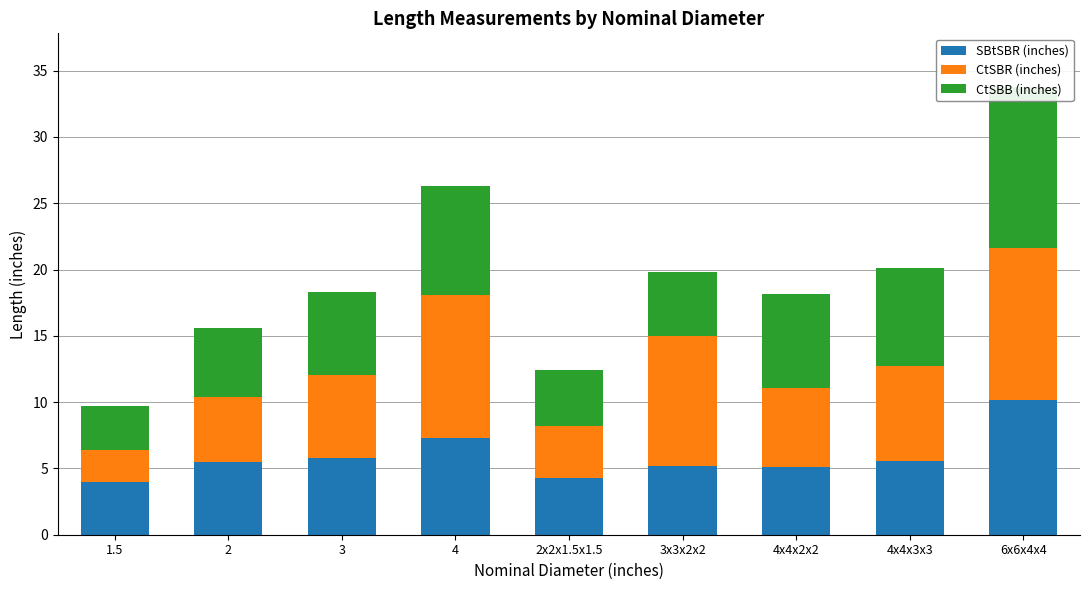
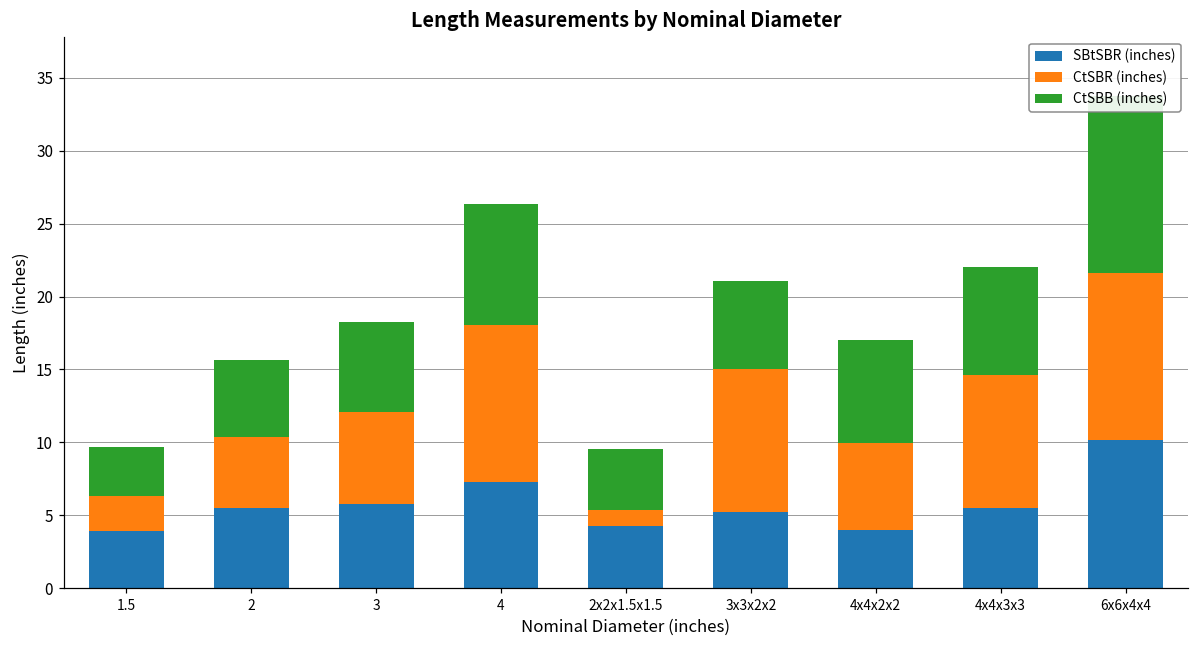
CtSBR (inches), 2x2x1.5x1.5: 4.0 -> 1.1
CtSBB (inches), 3x3x2x2: 4.8 -> 6.1
SBtSBR (inches), 4x4x2x2: 5.1 -> 4.0
CtSBR (inches), 4x4x3x3: 7.2 -> 9.1
